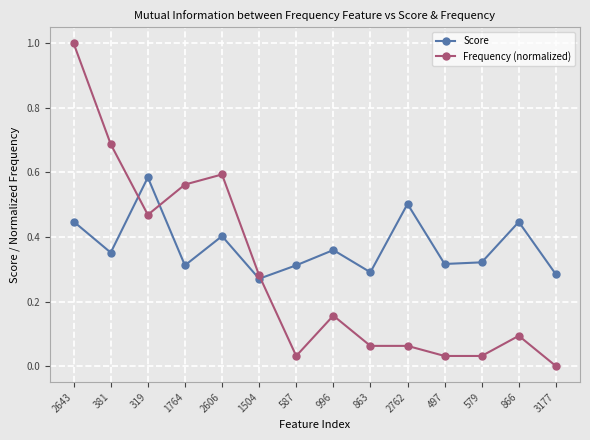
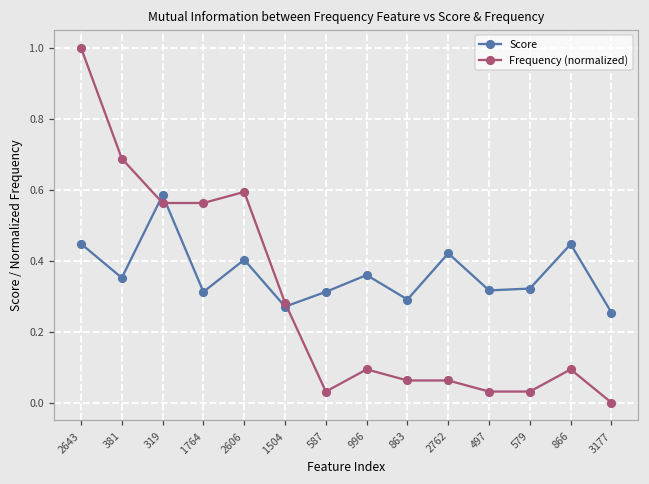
Frequency (normalized), 319: 0.47 -> 0.56
Frequency (normalized), 996: 0.16 -> 0.09
Score, 2762: 0.50 -> 0.42
Score, 3177: 0.28 -> 0.25
